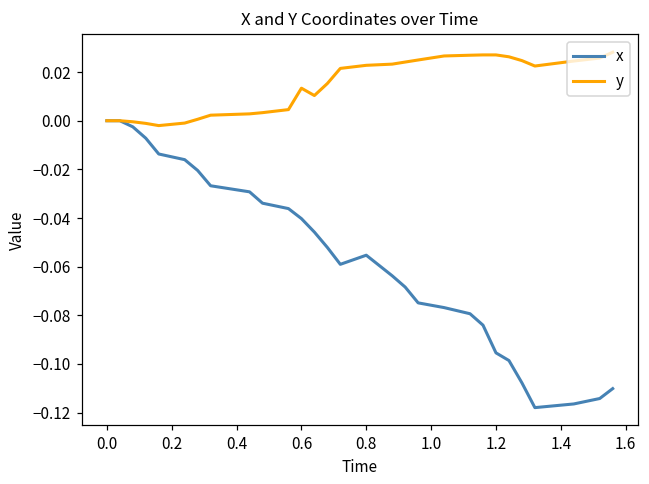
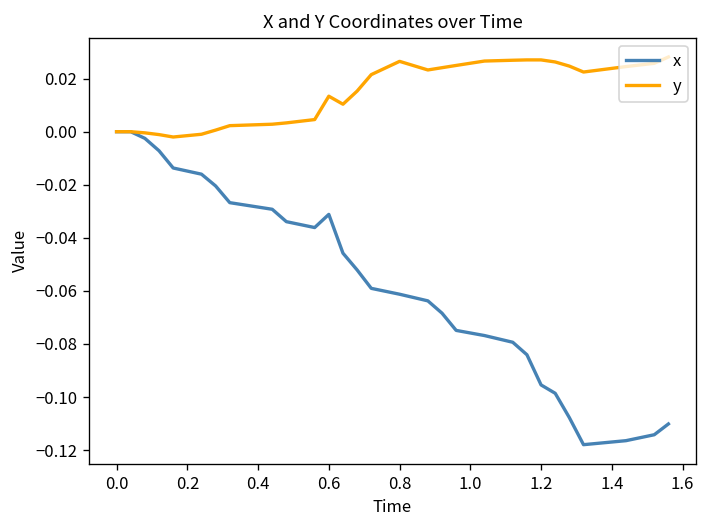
x, 0.6: -0.040 -> -0.031
x, 0.8: -0.055 -> -0.061
y, 0.8: 0.023 -> 0.027
